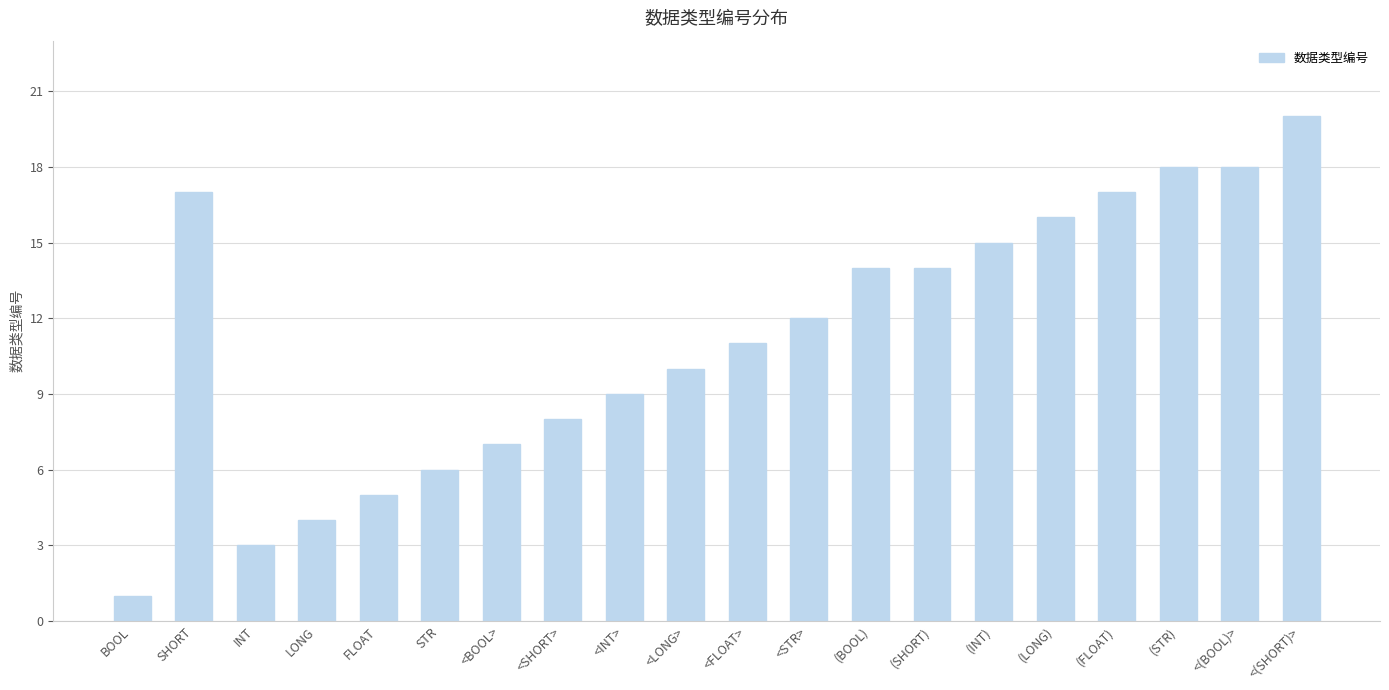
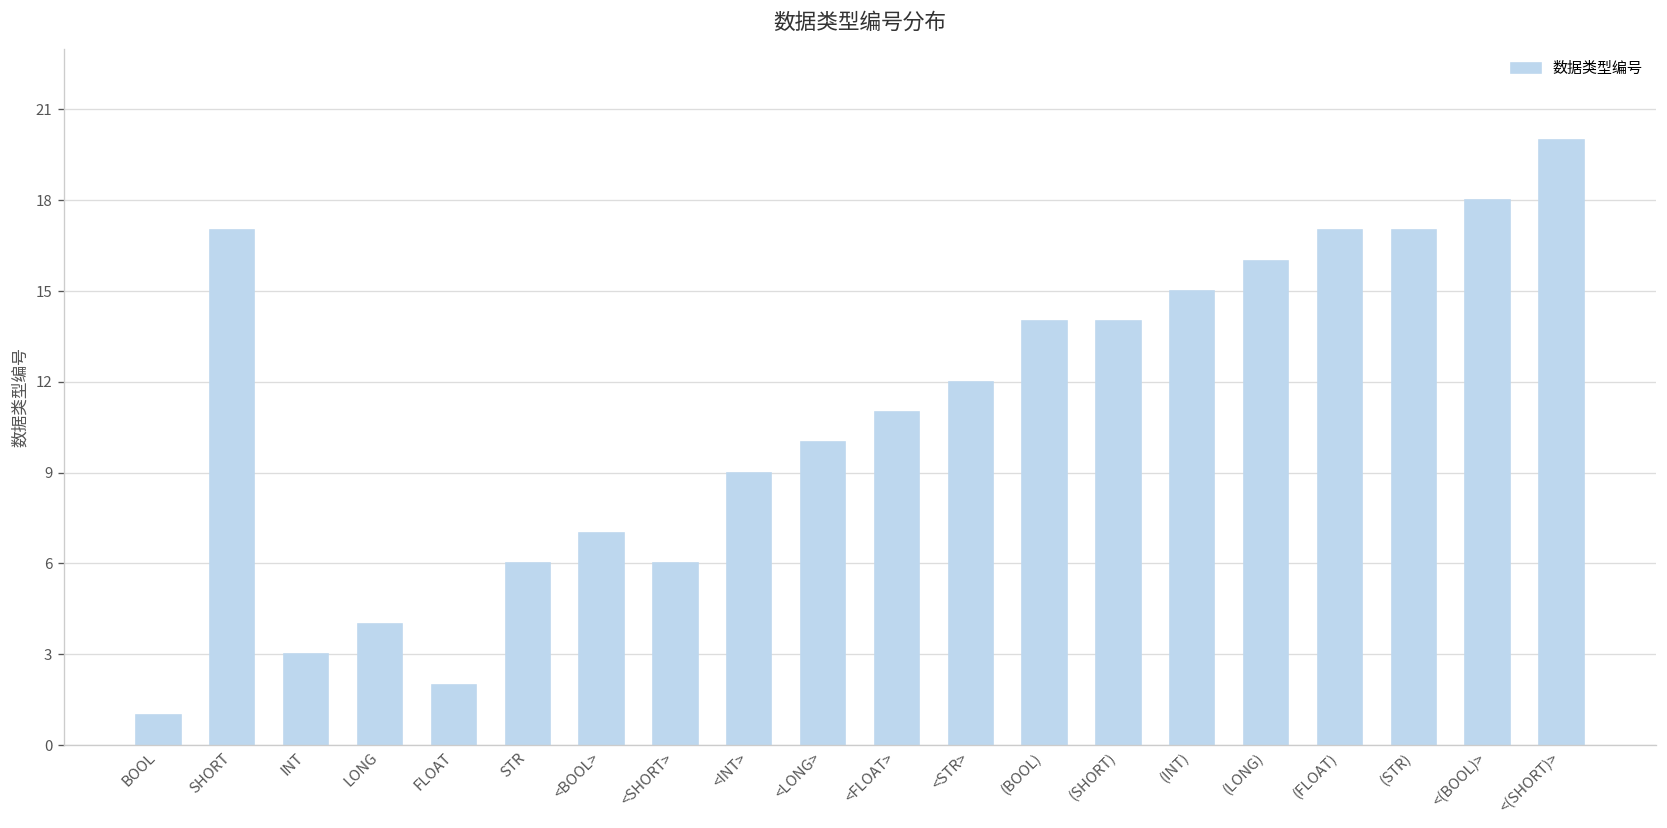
FLOAT: 5 -> 2
<SHORT>: 8 -> 6
(STR): 18 -> 17
